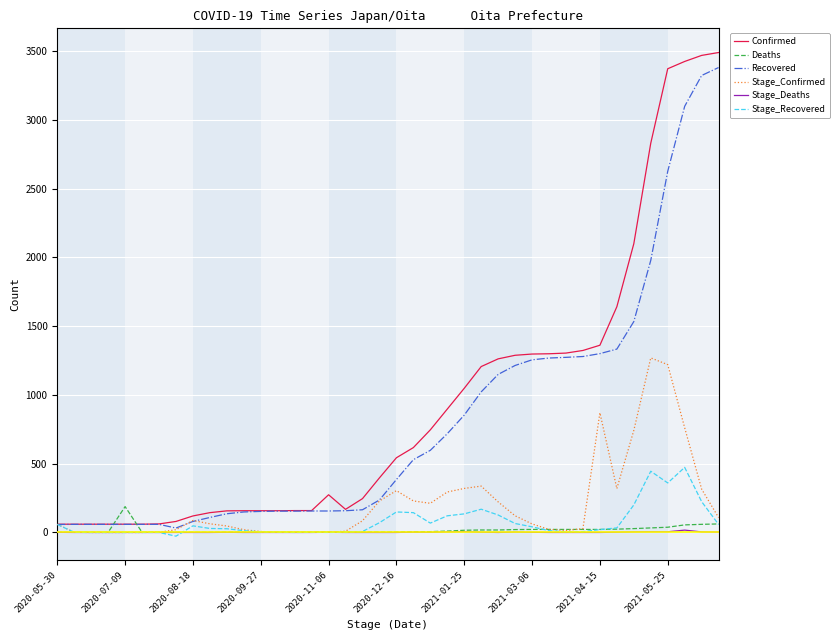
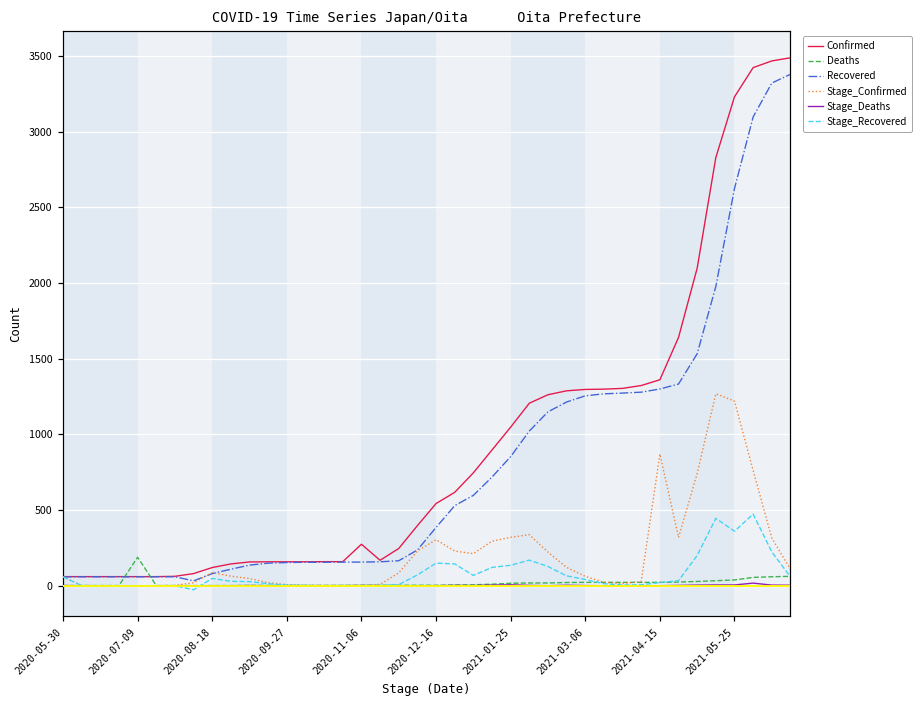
Confirmed, 2021-05-25: 3370 -> 3230
